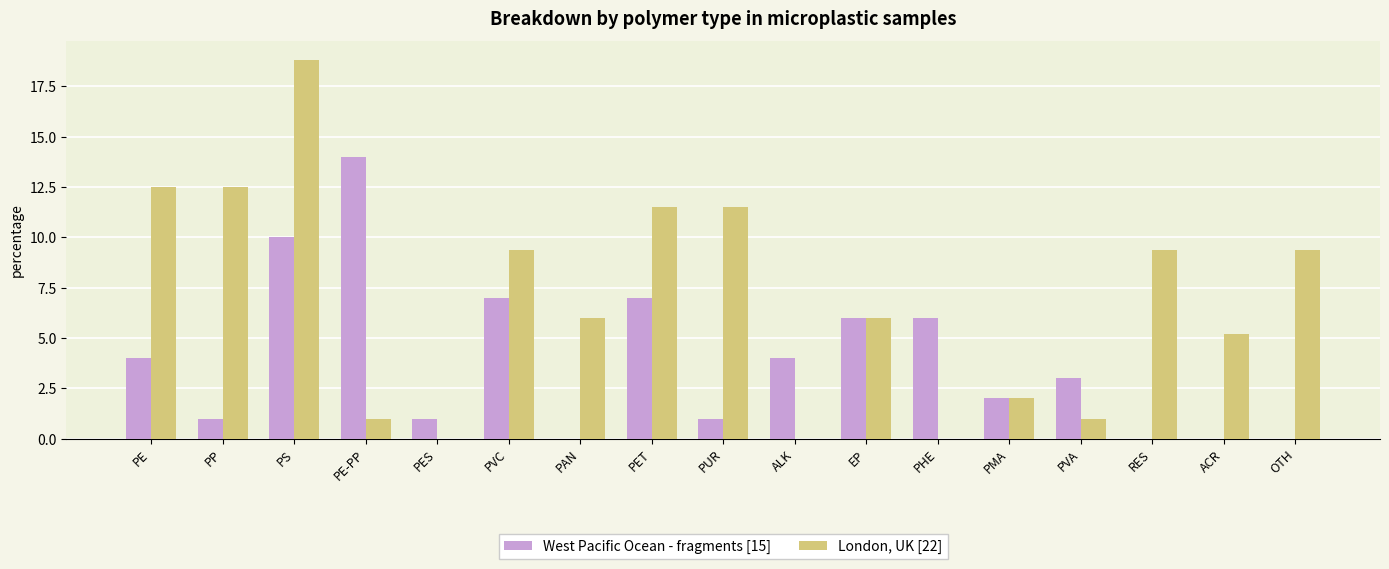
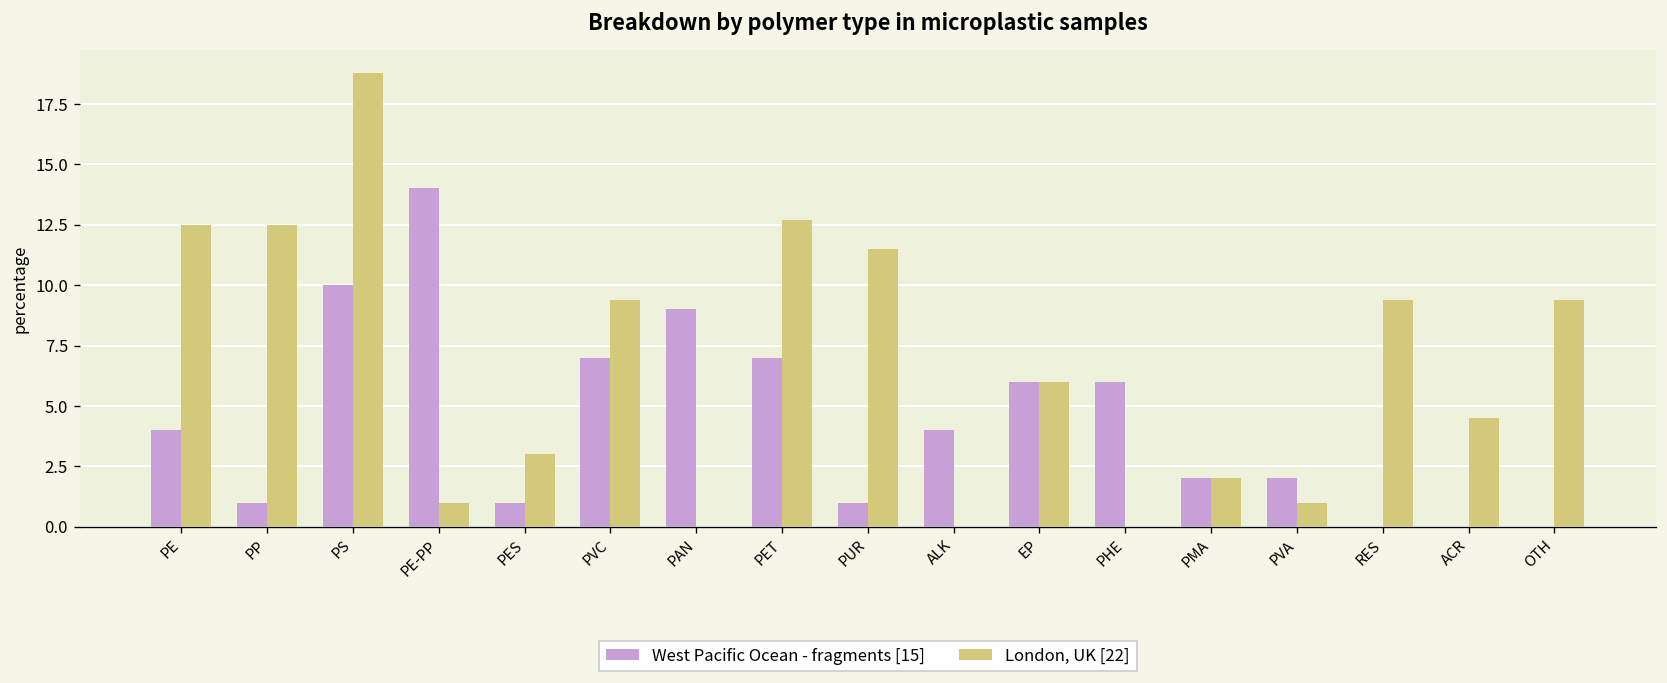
London, UK [22], PES: 0 -> 3
West Pacific Ocean - fragments [15], PAN: 0 -> 9
London, UK [22], PAN: 6 -> 0
London, UK [22], PET: 11.5 -> 12.7
West Pacific Ocean - fragments [15], PVA: 3 -> 2
London, UK [22], ACR: 5.2 -> 4.5
